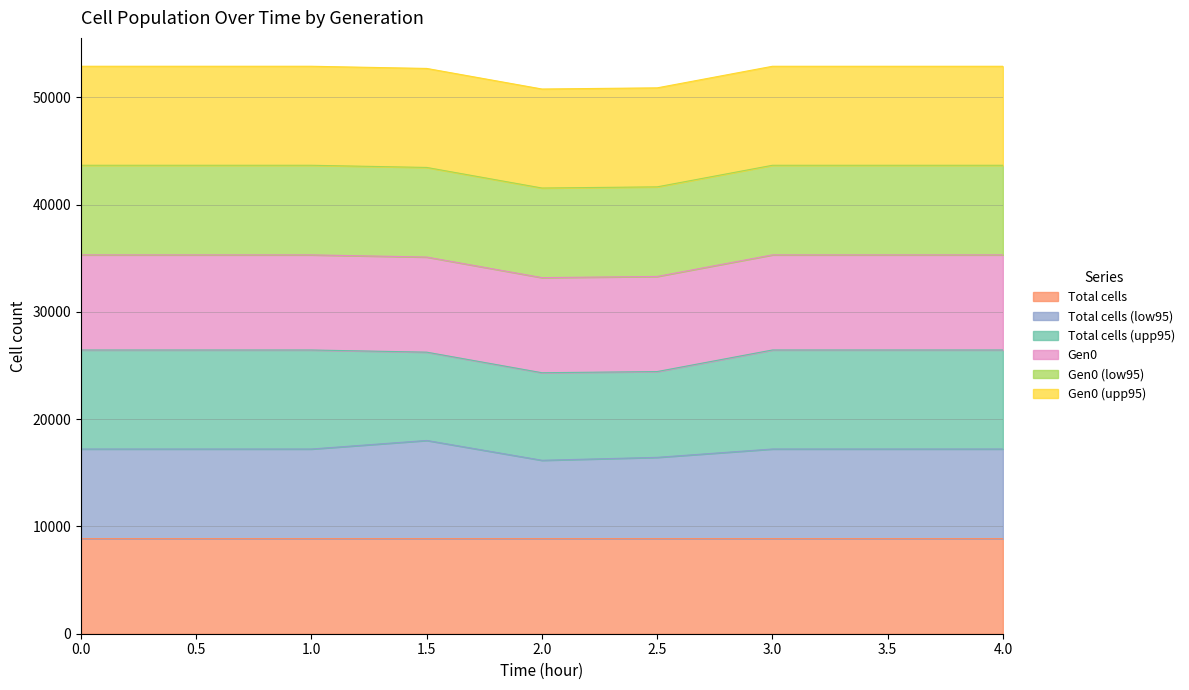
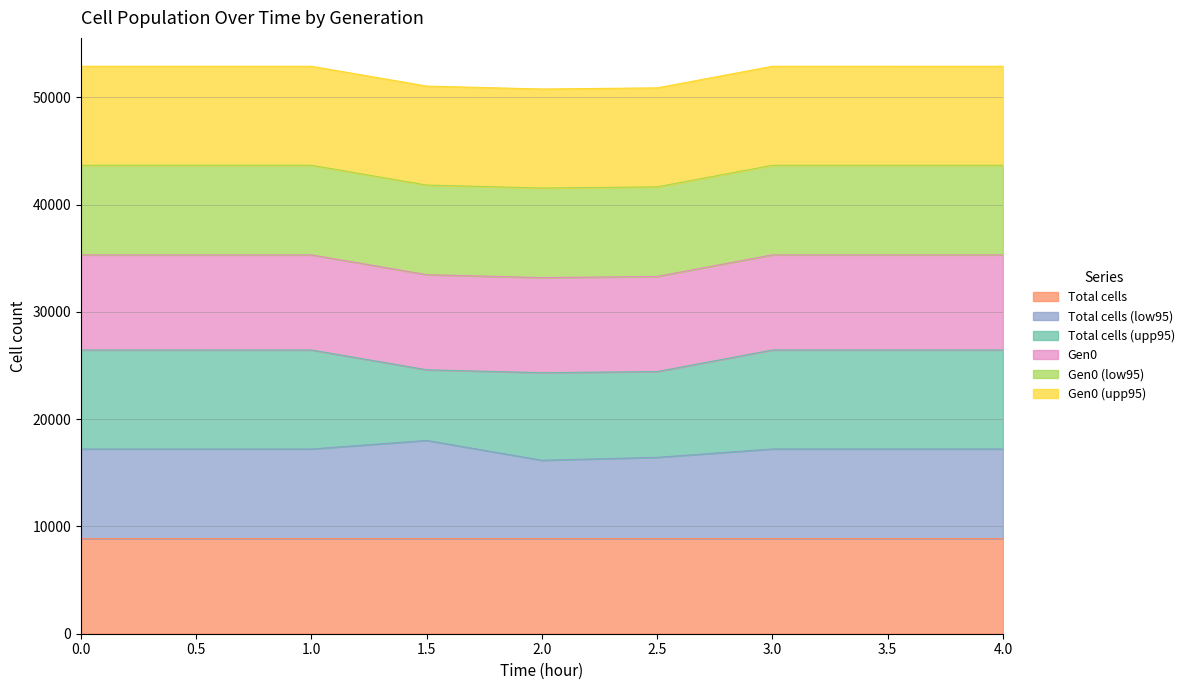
Total cells (upp95), 1.5: 8200 -> 6600
